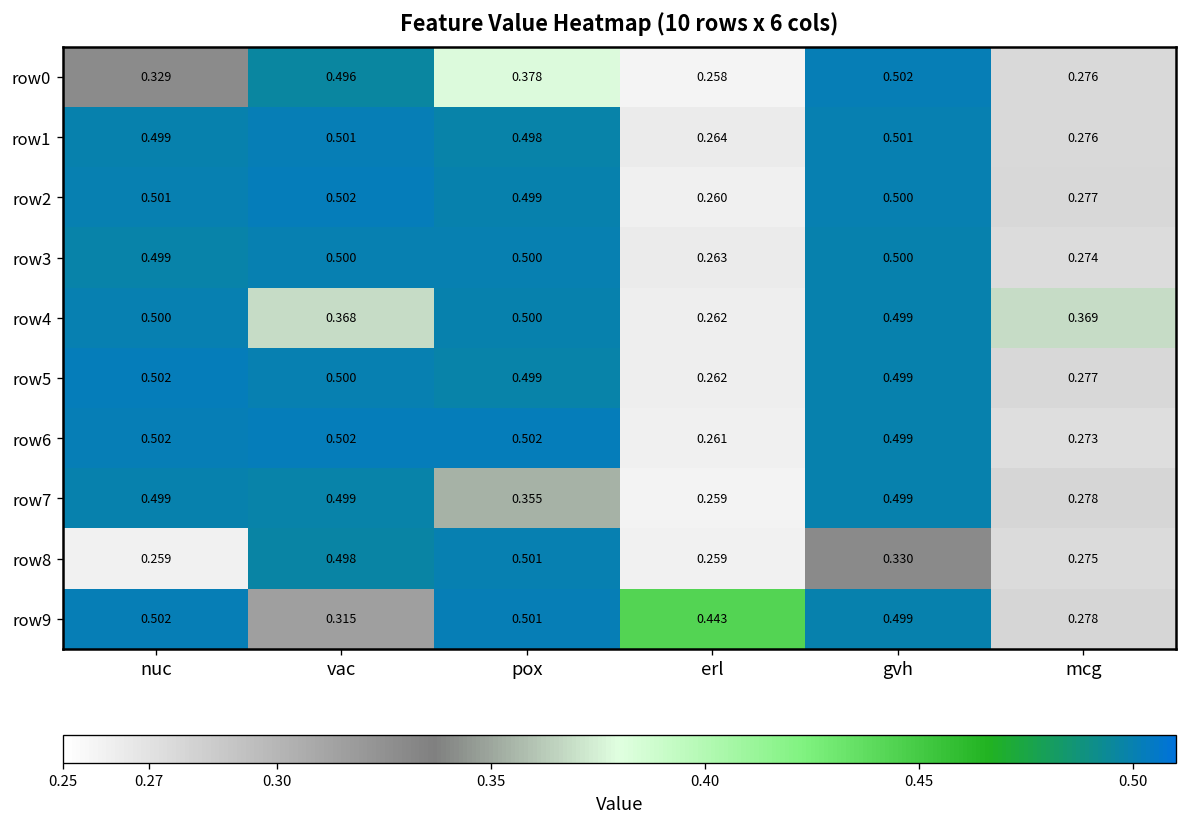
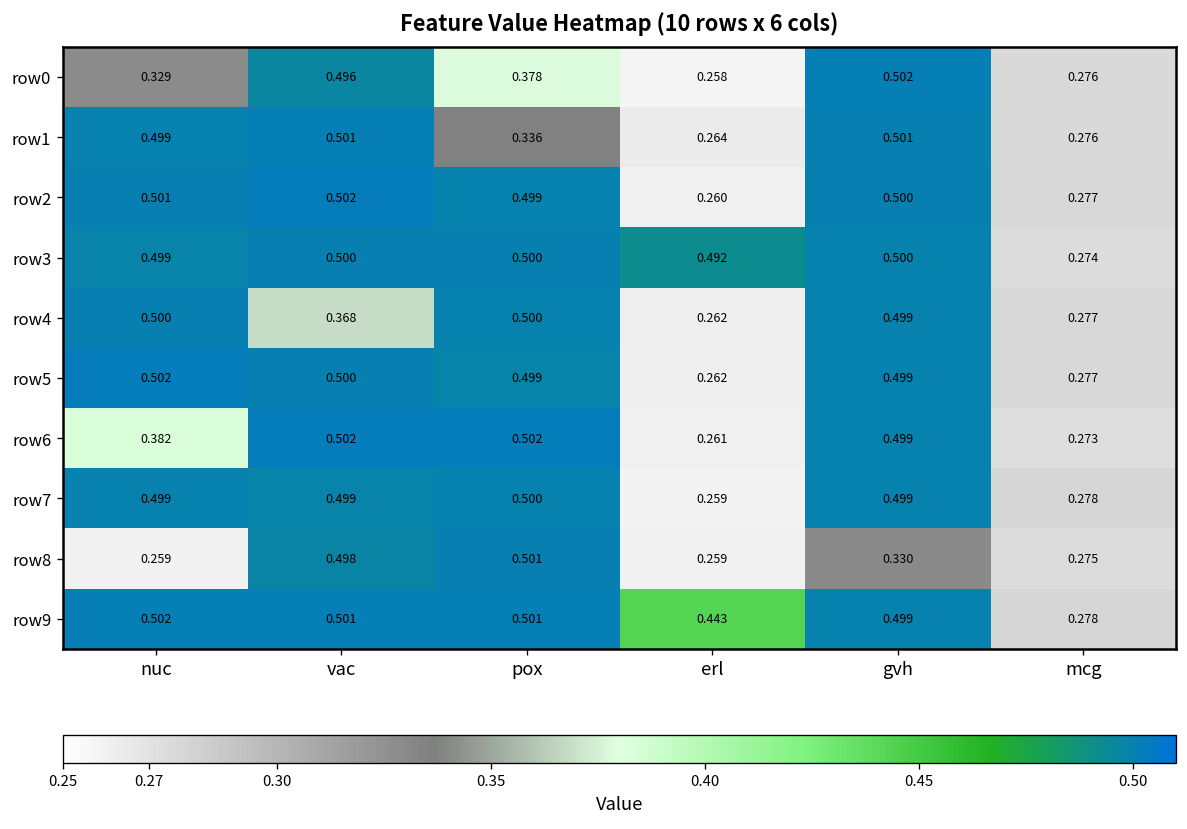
row1, pox: 0.498 -> 0.336
row3, erl: 0.263 -> 0.492
row4, mcg: 0.369 -> 0.277
row6, nuc: 0.502 -> 0.382
row7, pox: 0.355 -> 0.500
row9, vac: 0.315 -> 0.501
